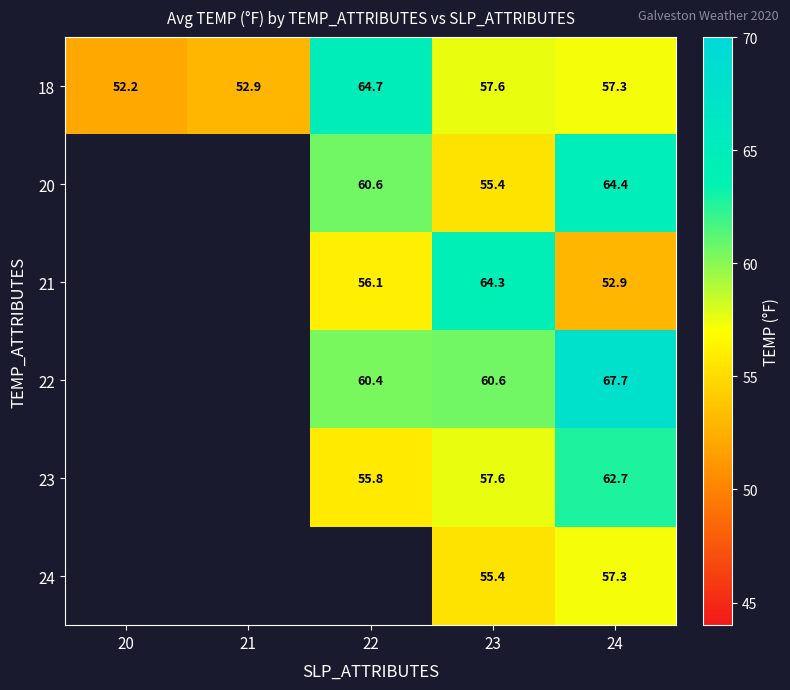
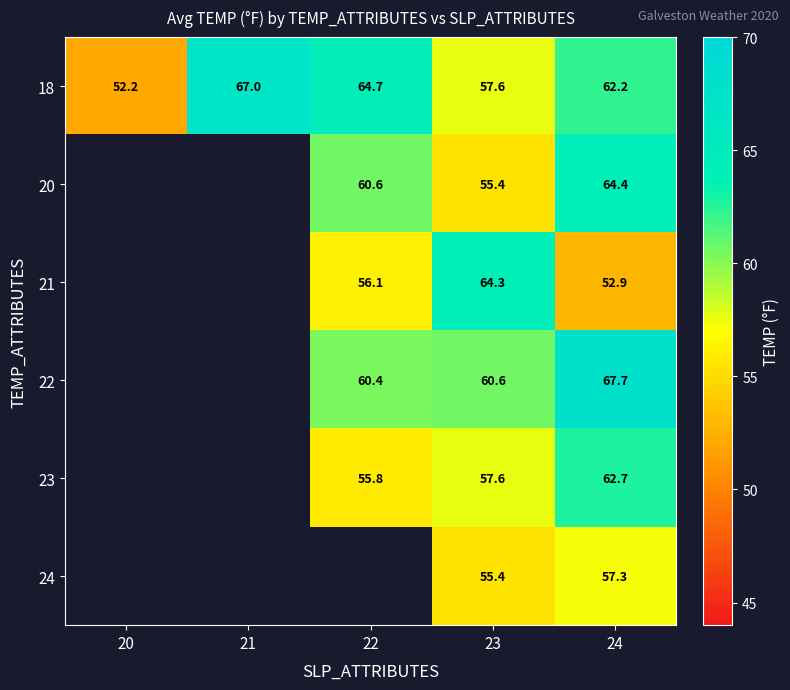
18, 21: 52.9 -> 67.0
18, 24: 57.3 -> 62.2
